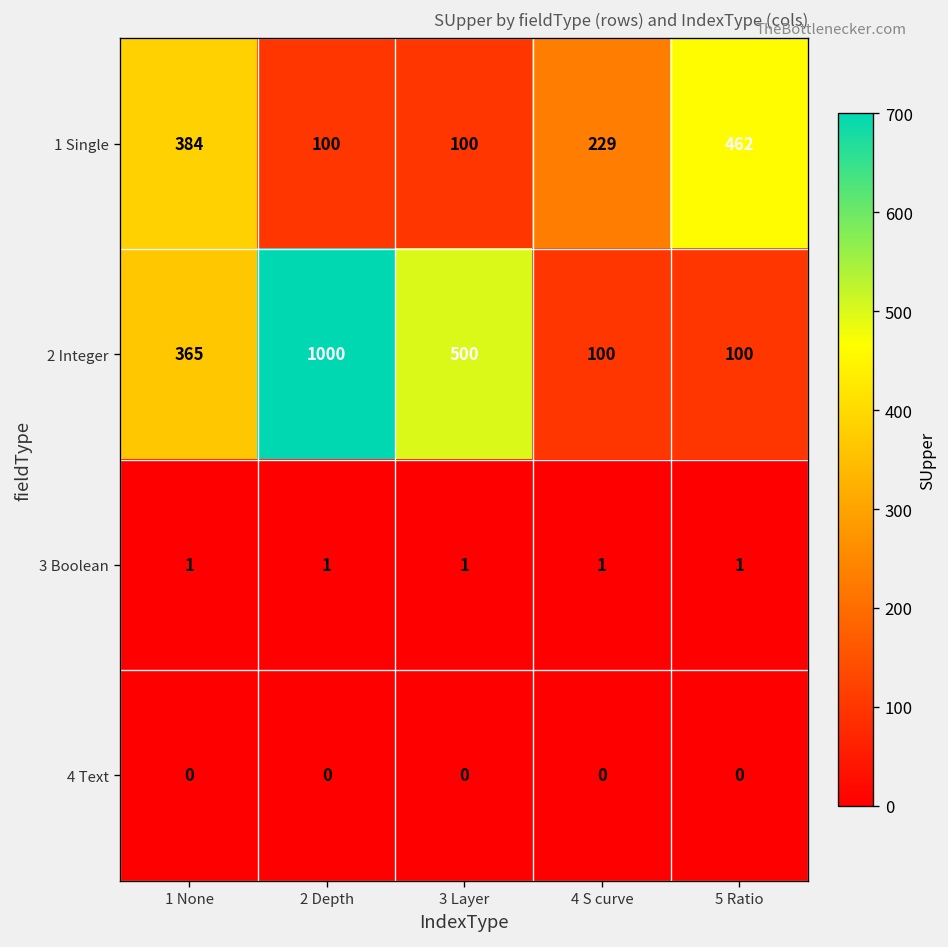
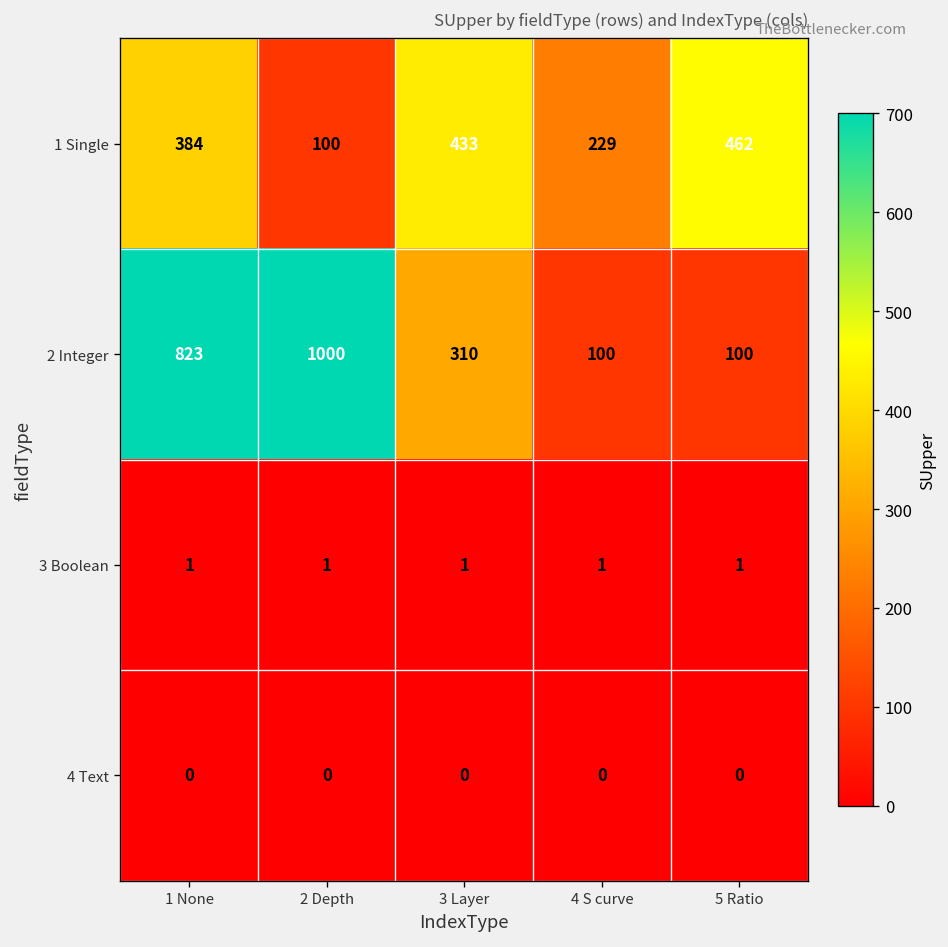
1 Single, 3 Layer: 100 -> 433
2 Integer, 1 None: 365 -> 823
2 Integer, 3 Layer: 500 -> 310
